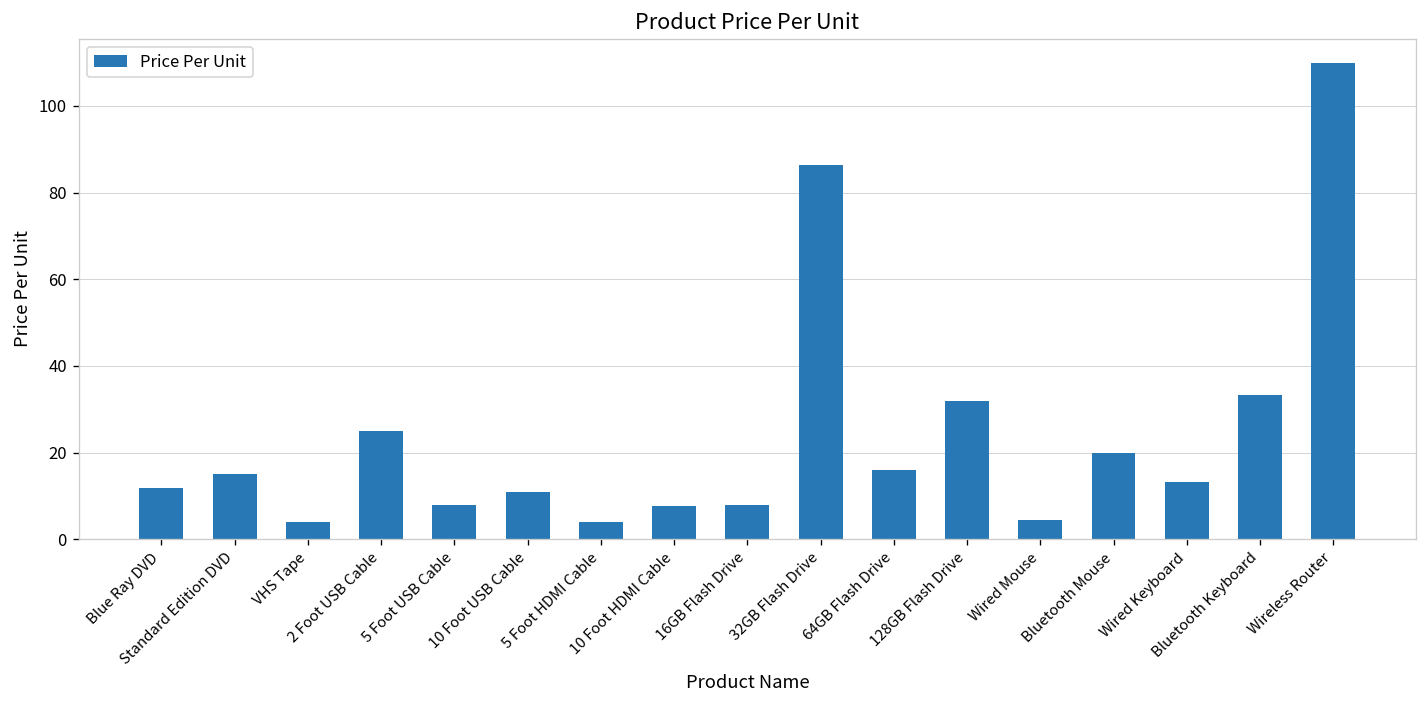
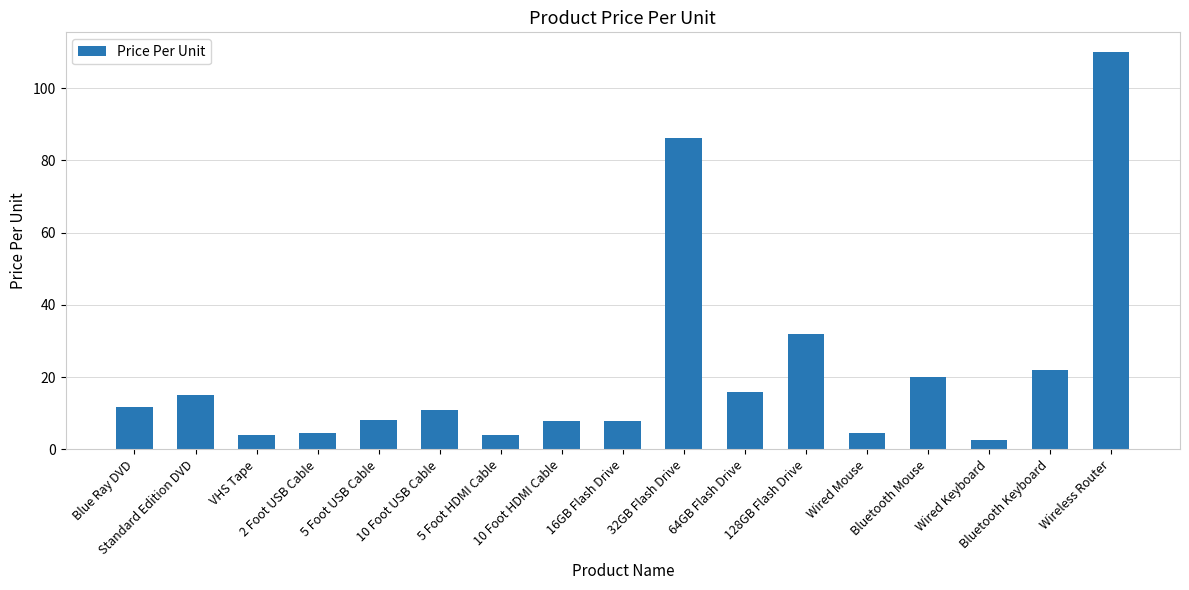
2 Foot USB Cable: 25 -> 4
Wired Keyboard: 13 -> 3
Bluetooth Keyboard: 33 -> 22
